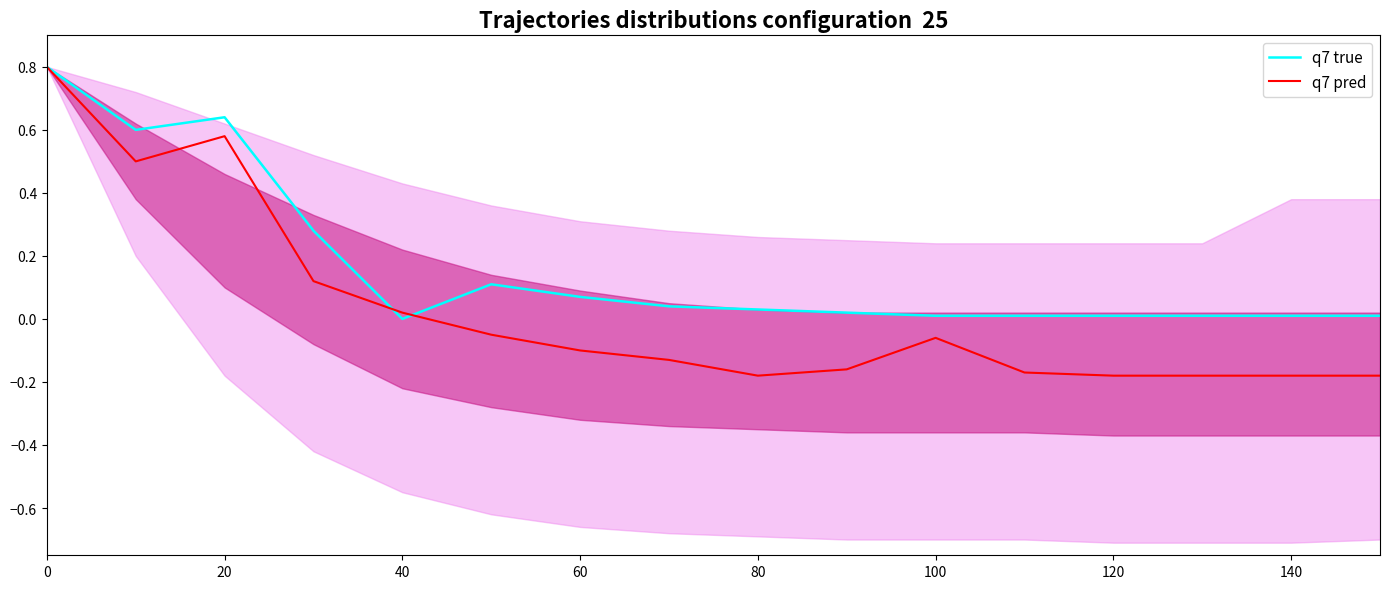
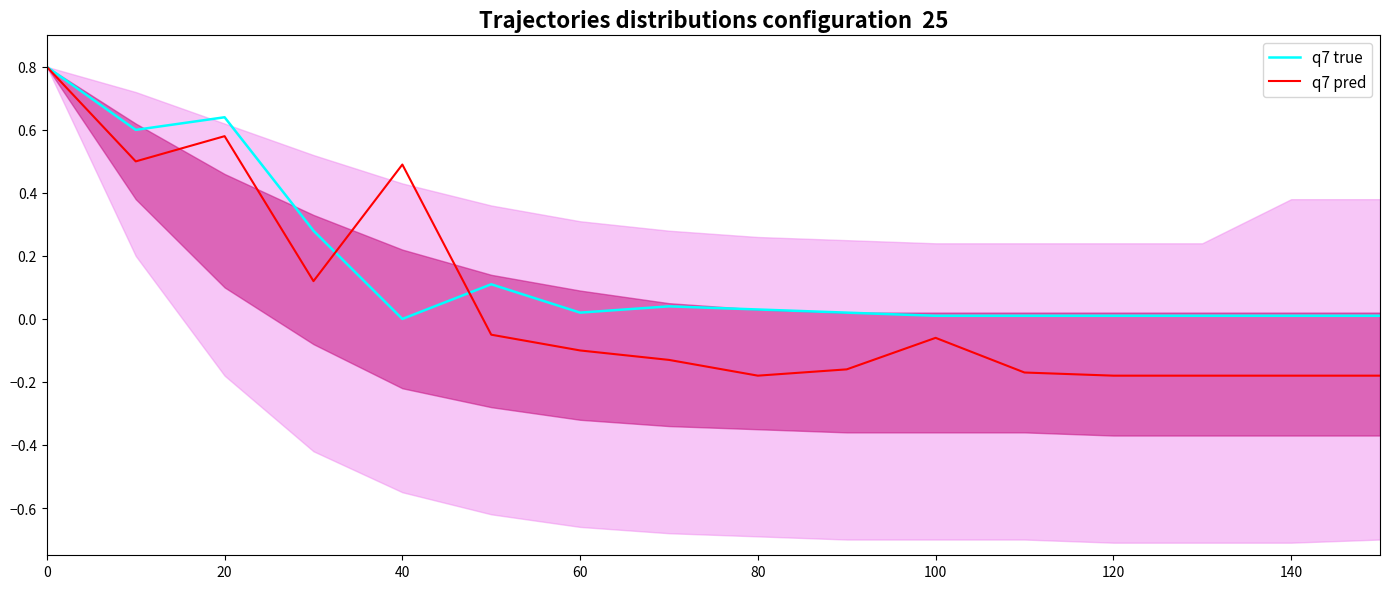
q7 pred, 40: 0.02 -> 0.49
q7 true, 60: 0.07 -> 0.02
